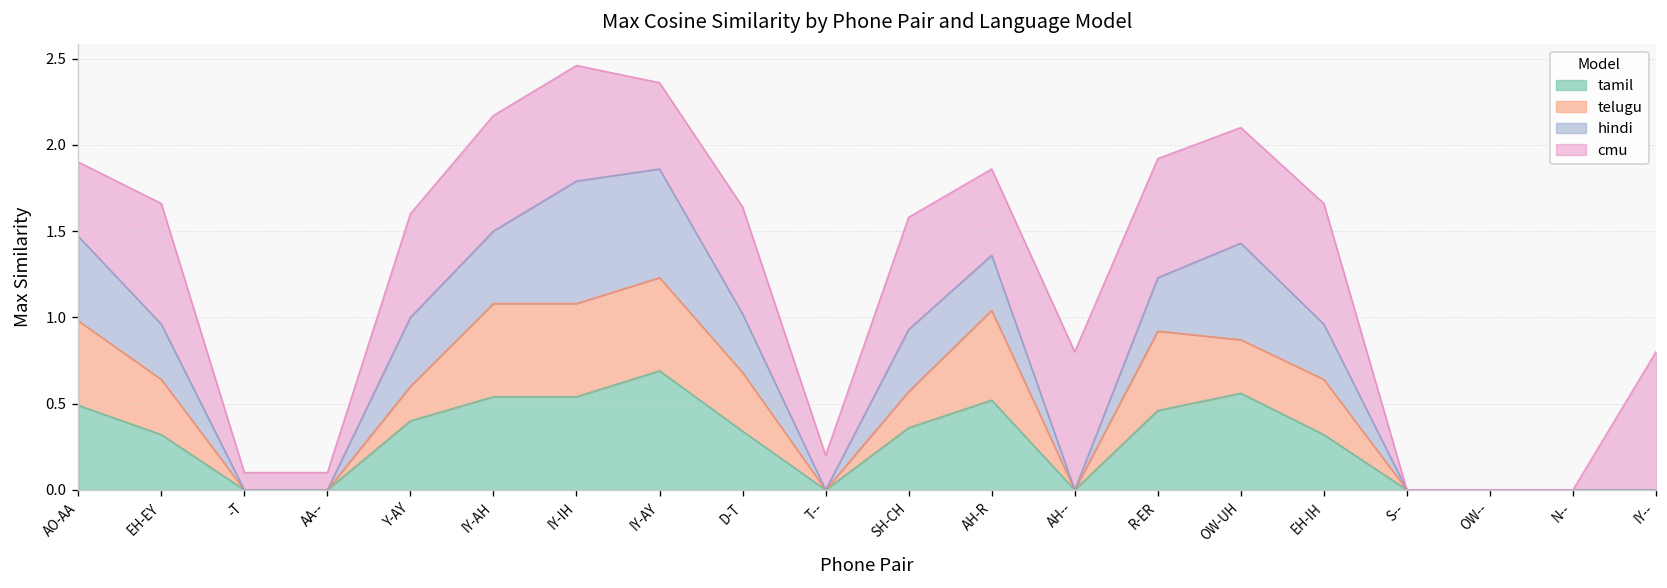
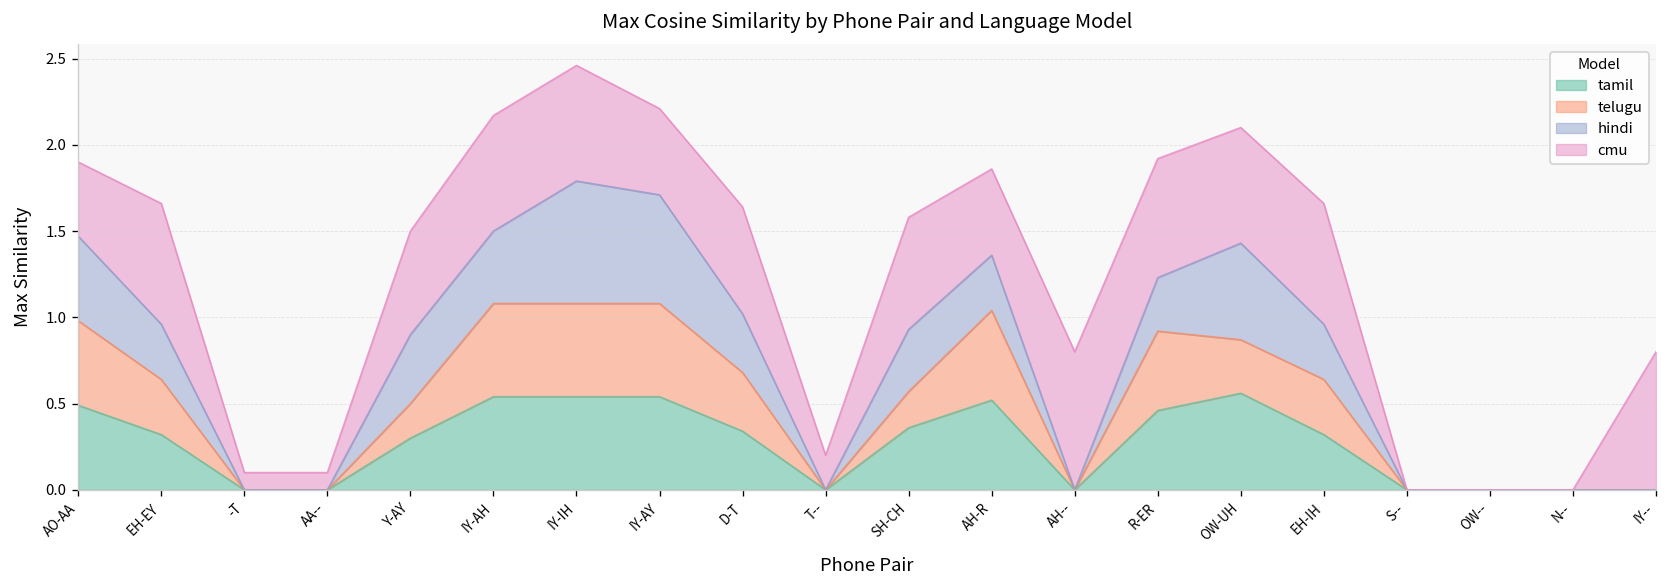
tamil, Y-AY: 0.4 -> 0.3
tamil, IY-AY: 0.69 -> 0.54
